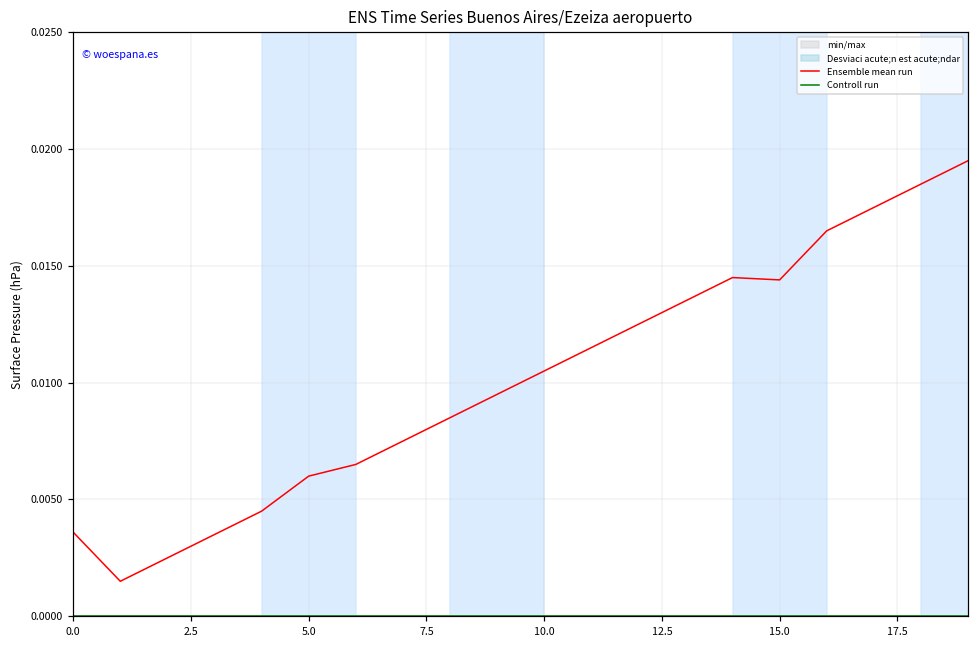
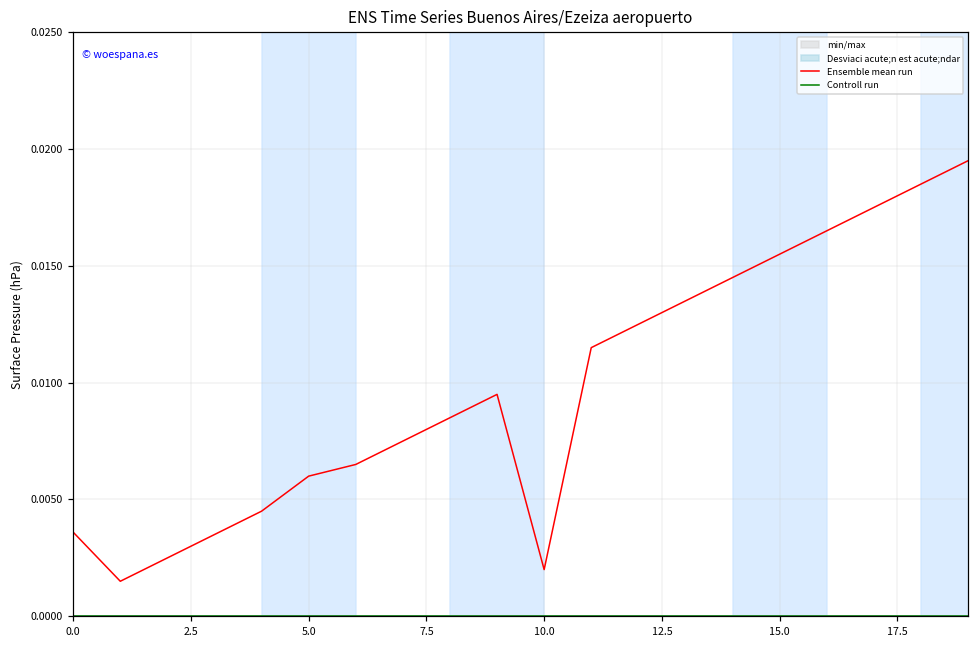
Ensemble mean run, 10.0: 0.0105 -> 0.0020
Ensemble mean run, 15.0: 0.0144 -> 0.0155
